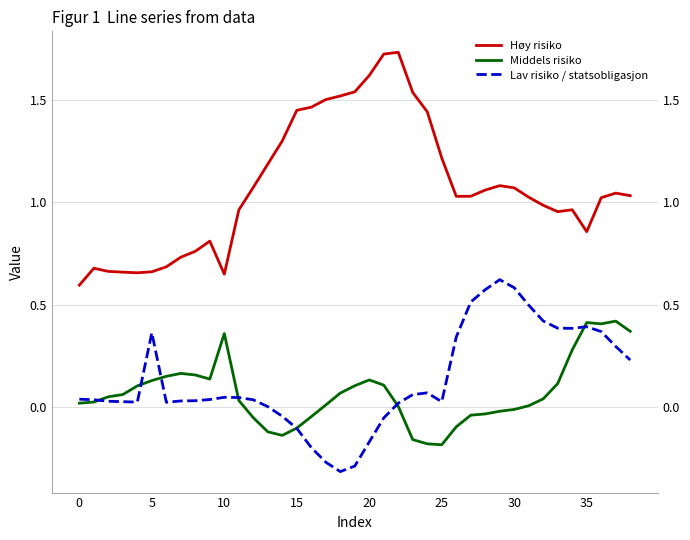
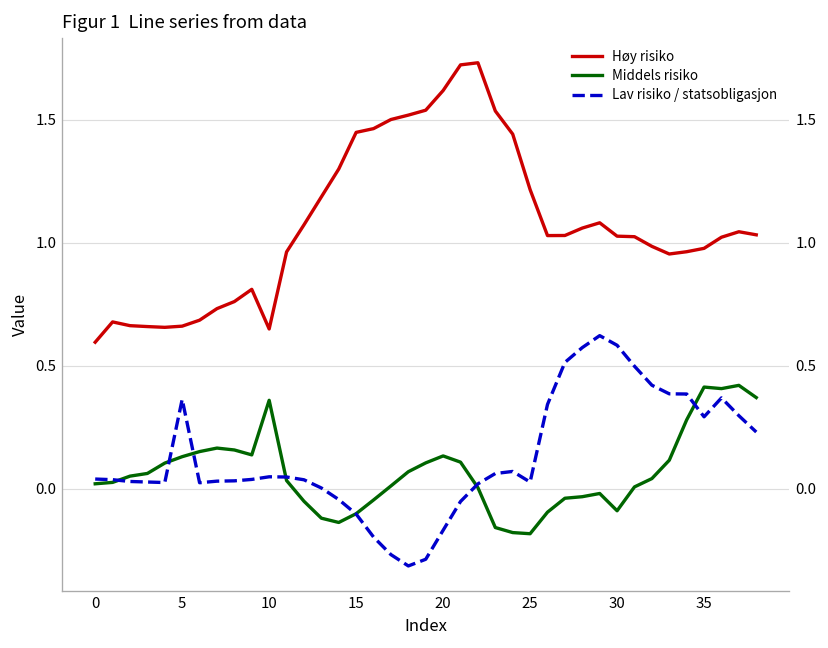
Høy risiko, 30: 1.07 -> 1.03
Middels risiko, 30: -0.01 -> -0.09
Høy risiko, 35: 0.86 -> 0.98
Lav risiko / statsobligasjon, 35: 0.39 -> 0.29
